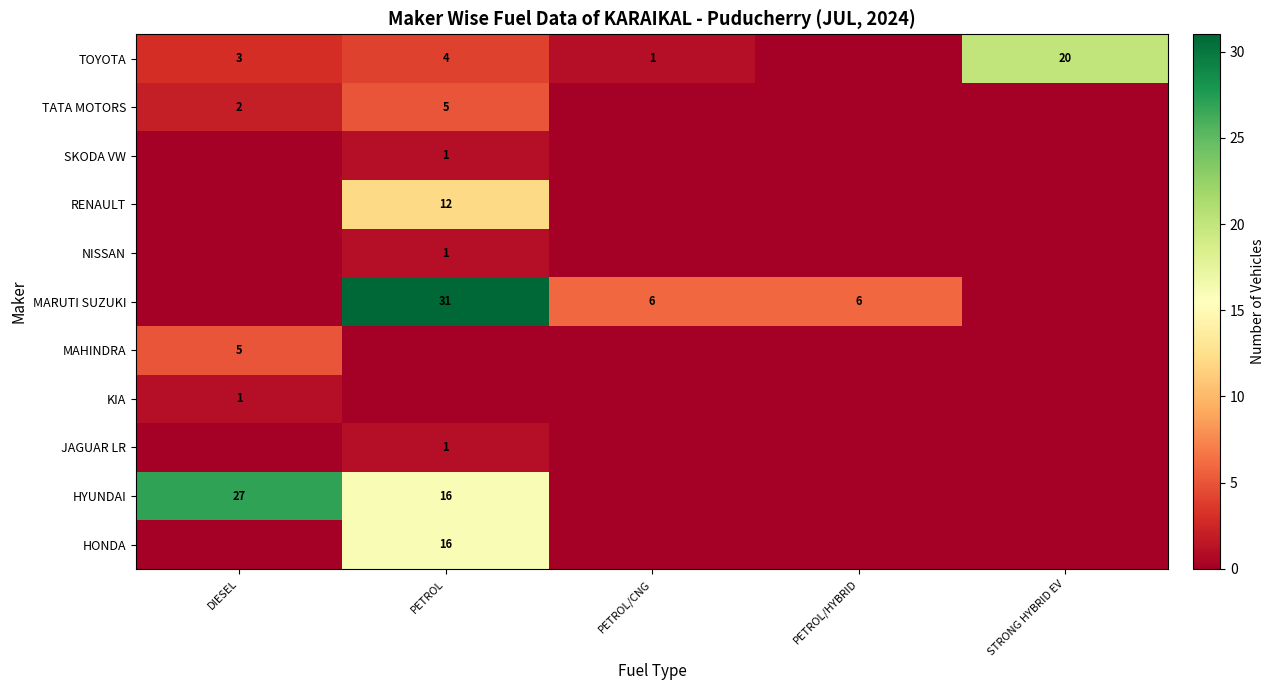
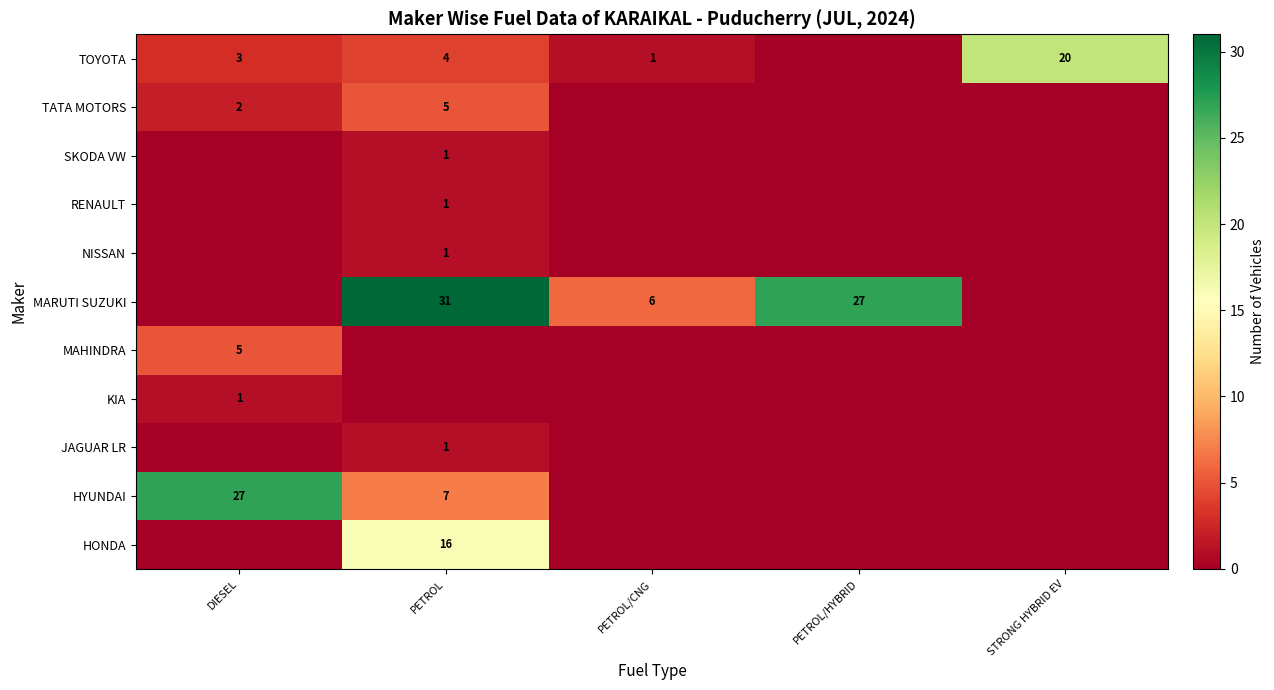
RENAULT, PETROL: 12 -> 1
MARUTI SUZUKI, PETROL/HYBRID: 6 -> 27
HYUNDAI, PETROL: 16 -> 7
